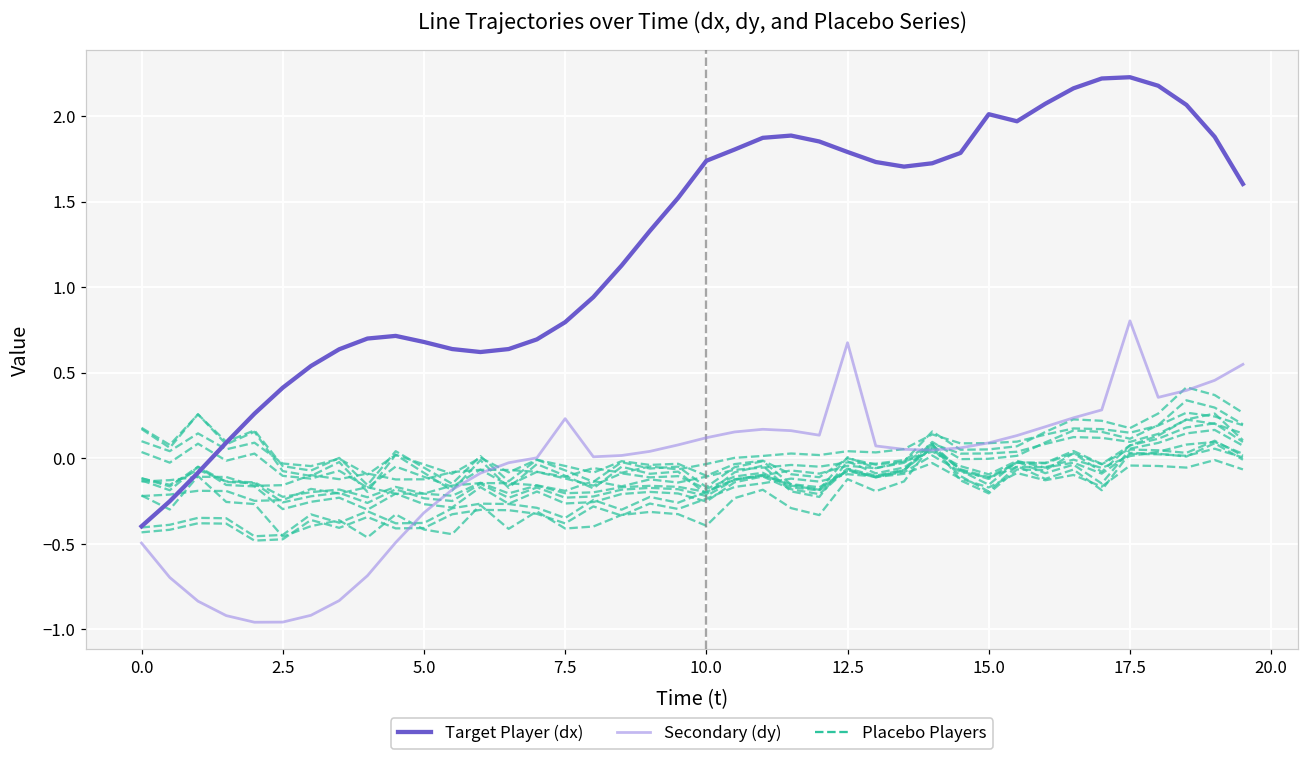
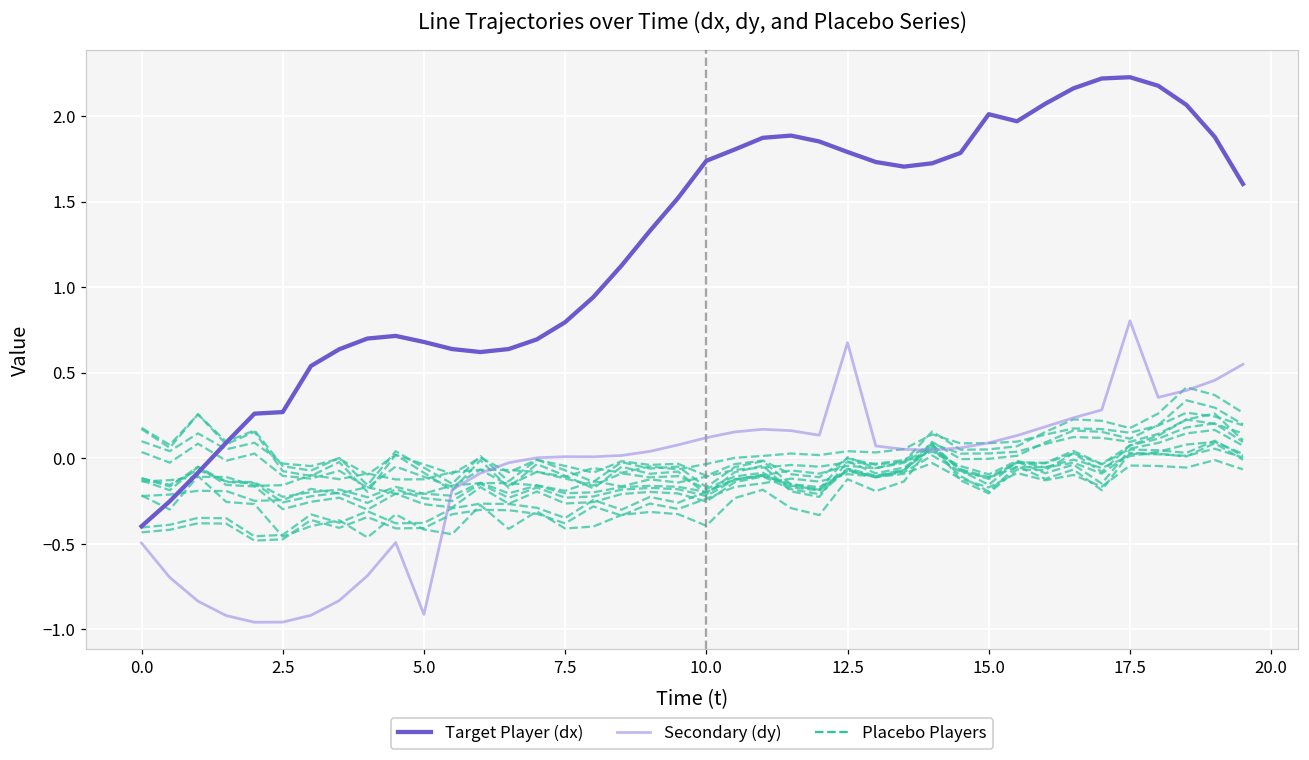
Target Player (dx), 2.5: 0.41 -> 0.27
Secondary (dy), 5.0: -0.32 -> -0.91
Secondary (dy), 7.5: 0.23 -> 0.01
